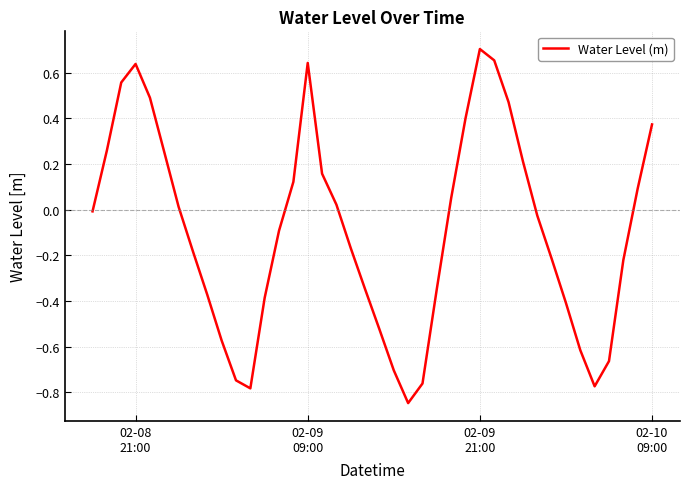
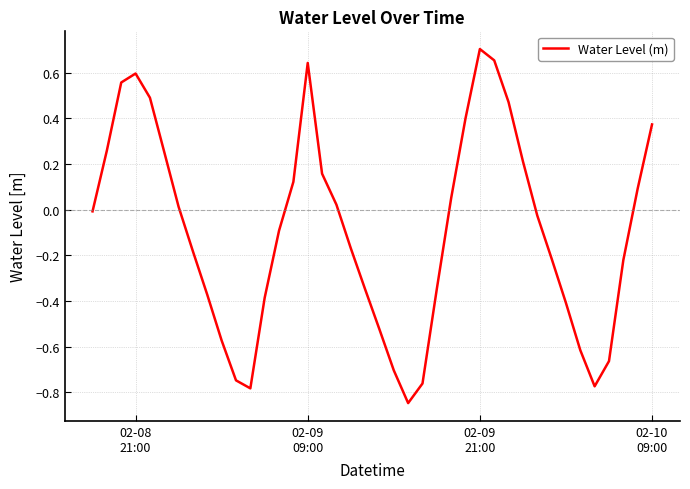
02-08 21:00: 0.64 -> 0.60
